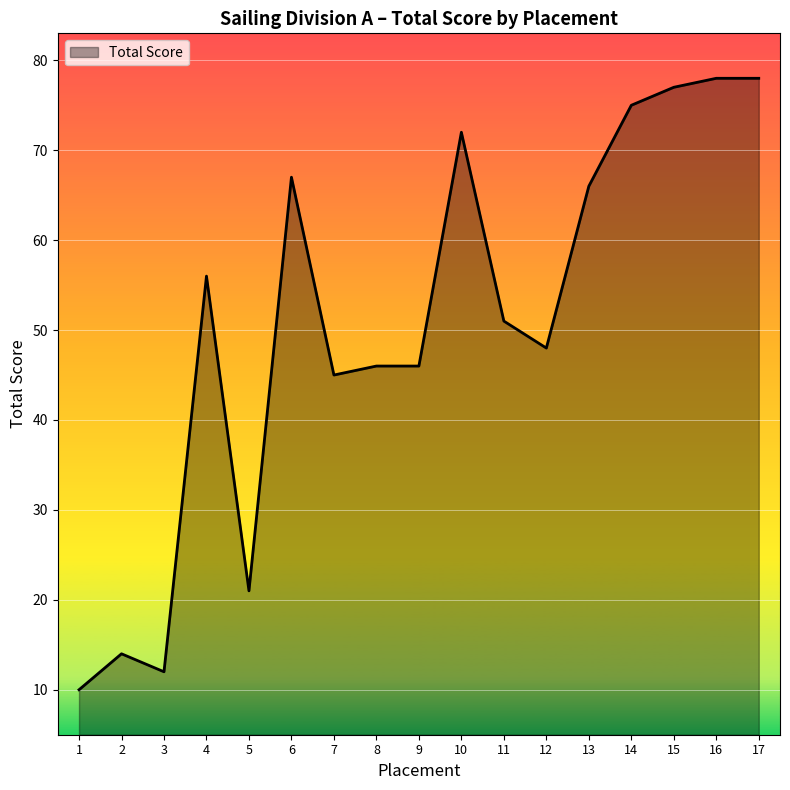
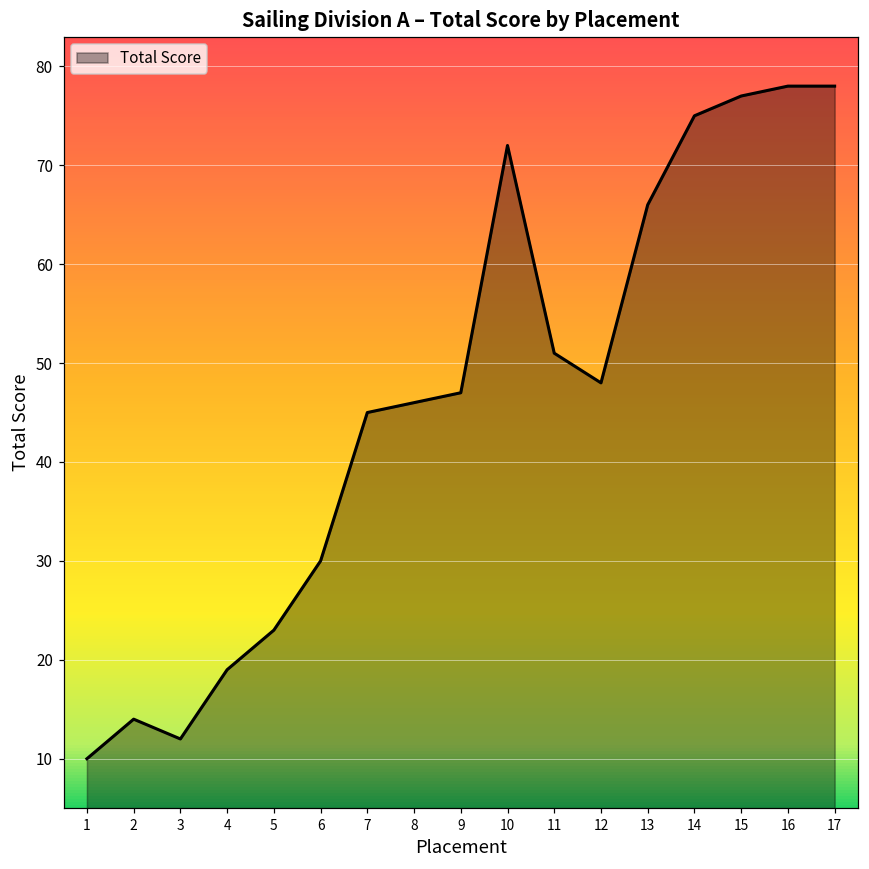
4: 56 -> 19
5: 21 -> 23
6: 67 -> 30
9: 46 -> 47
